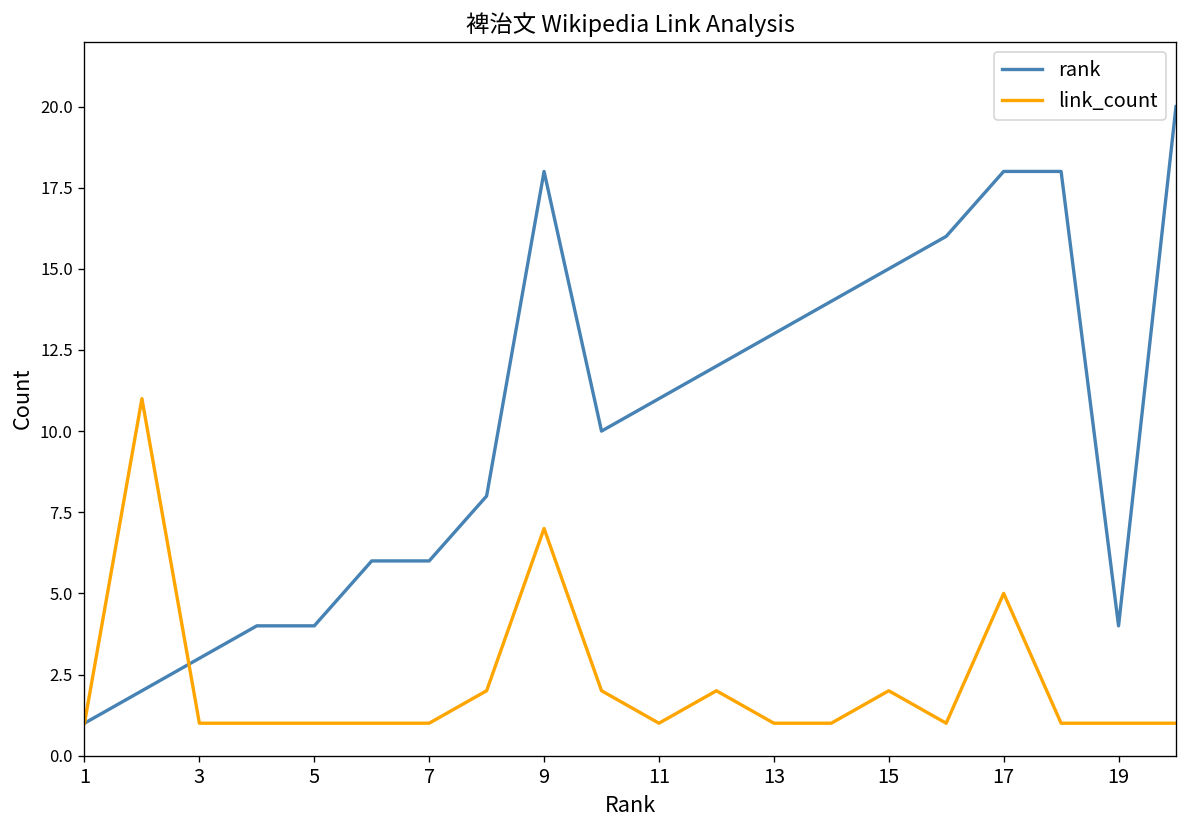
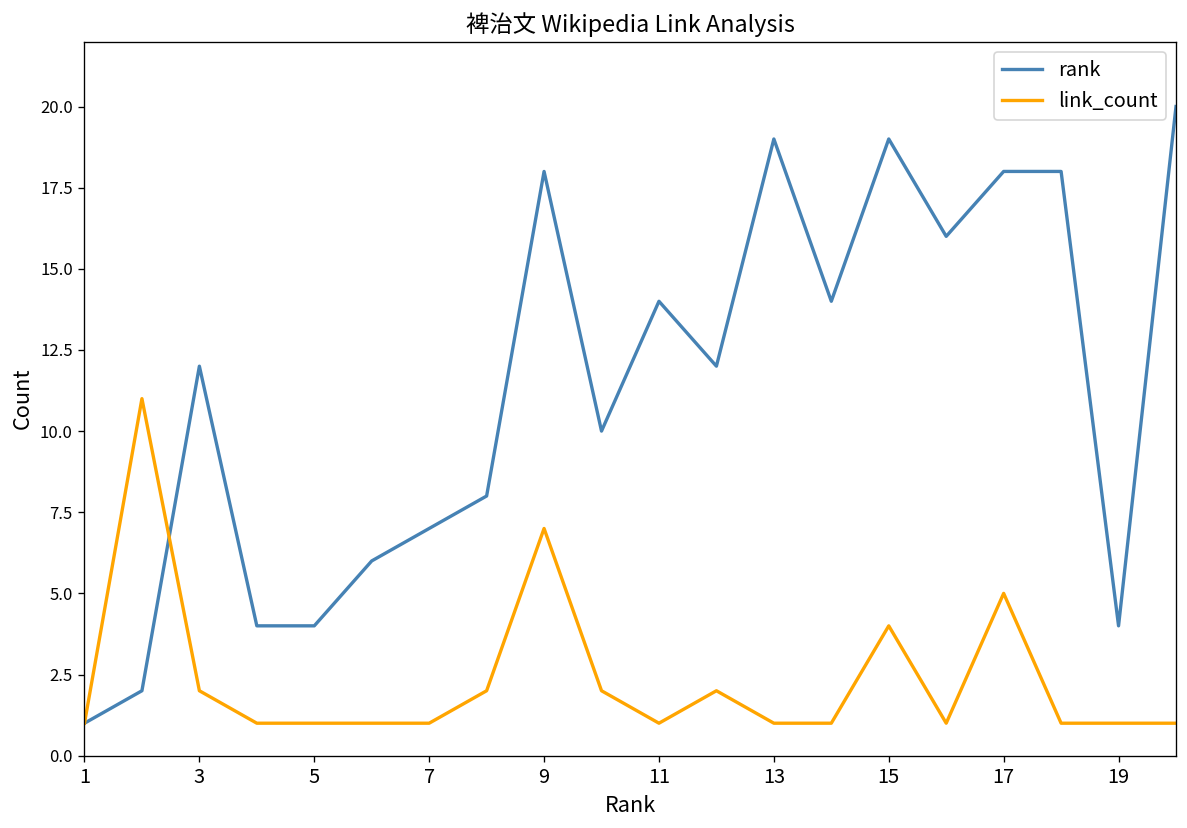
rank, 3: 3 -> 12
link_count, 3: 1 -> 2
rank, 7: 6 -> 7
rank, 11: 11 -> 14
rank, 13: 13 -> 19
rank, 15: 15 -> 19
link_count, 15: 2 -> 4
